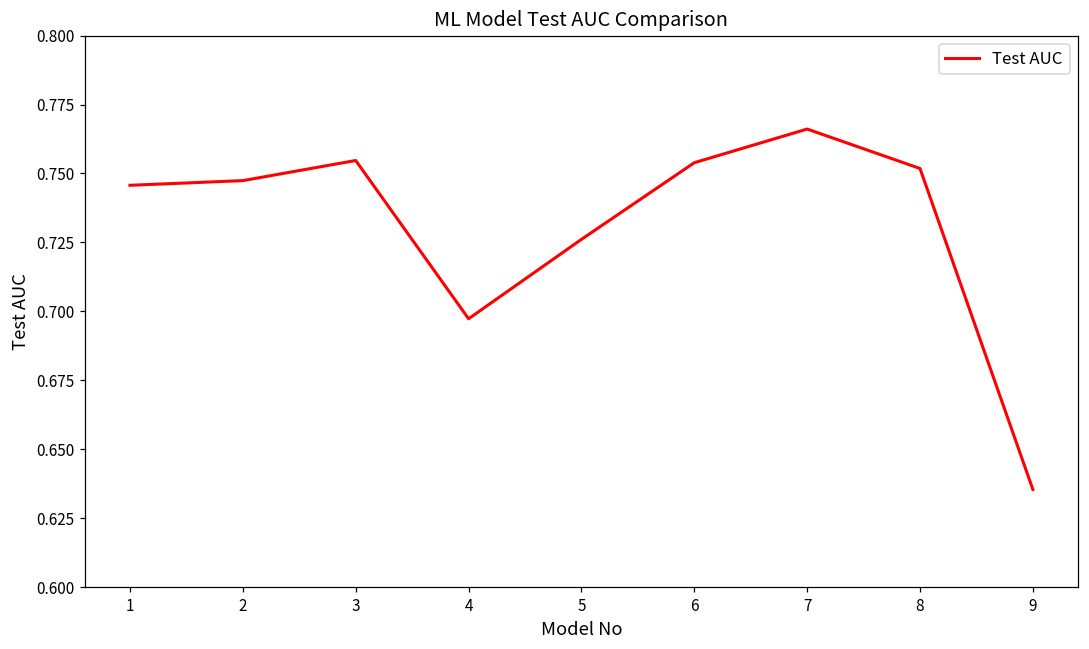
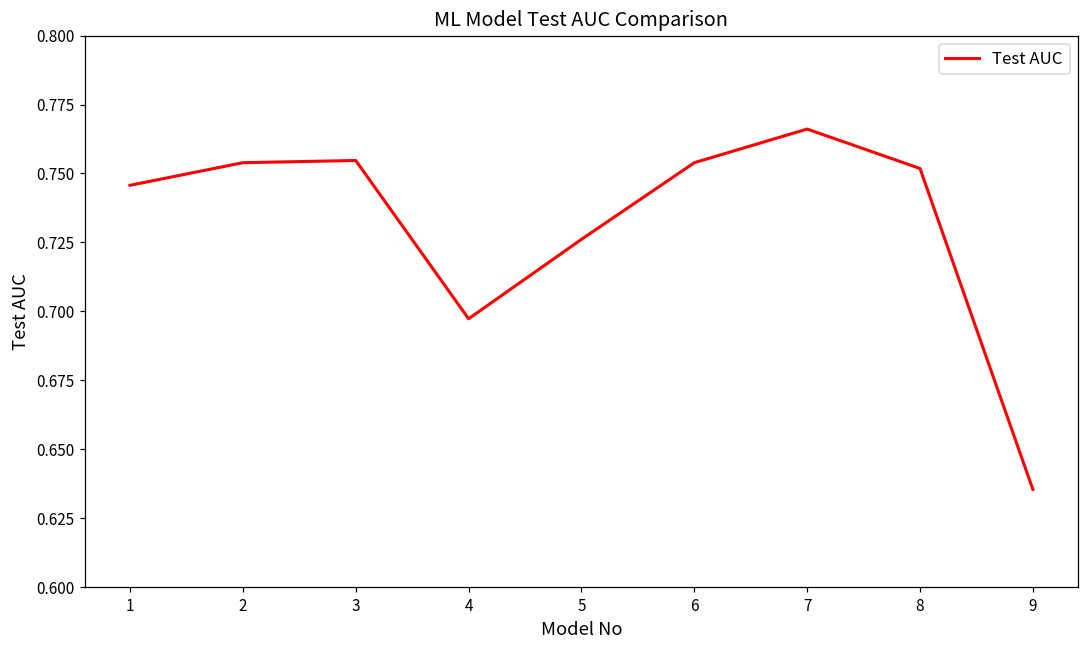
2: 0.747 -> 0.754
